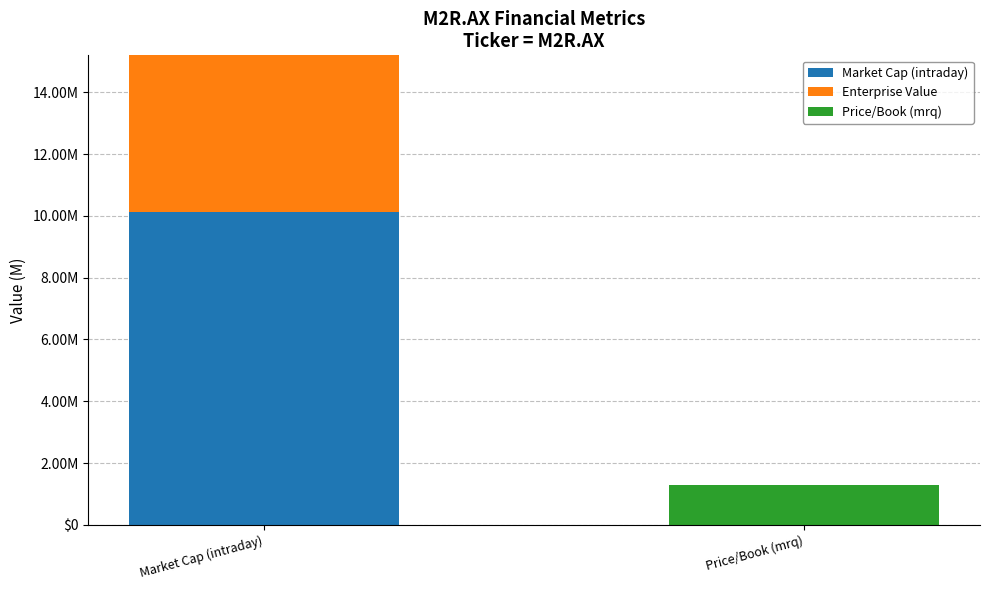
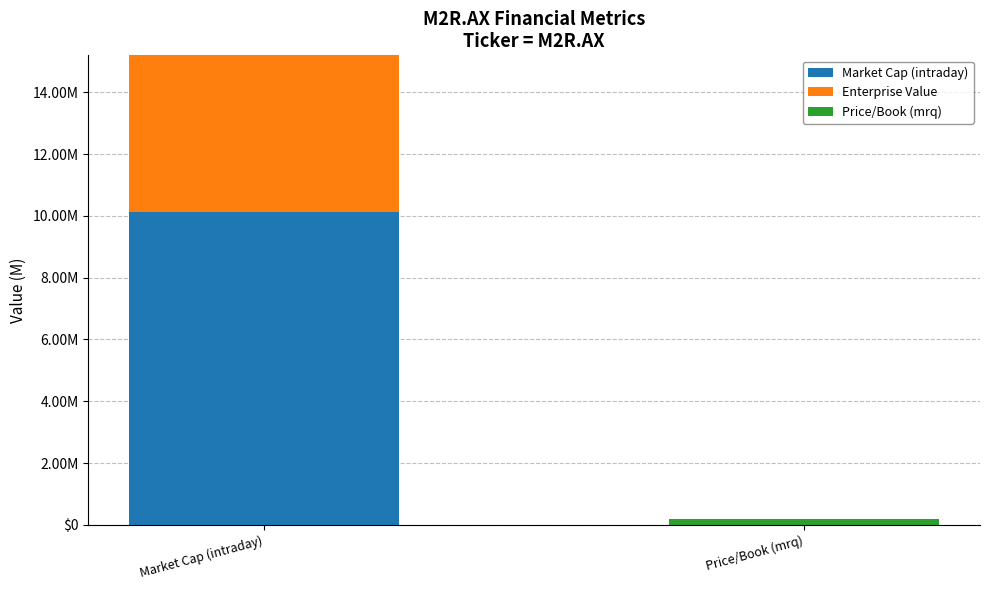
Price/Book (mrq), Price/Book (mrq): 1300000 -> 200000
